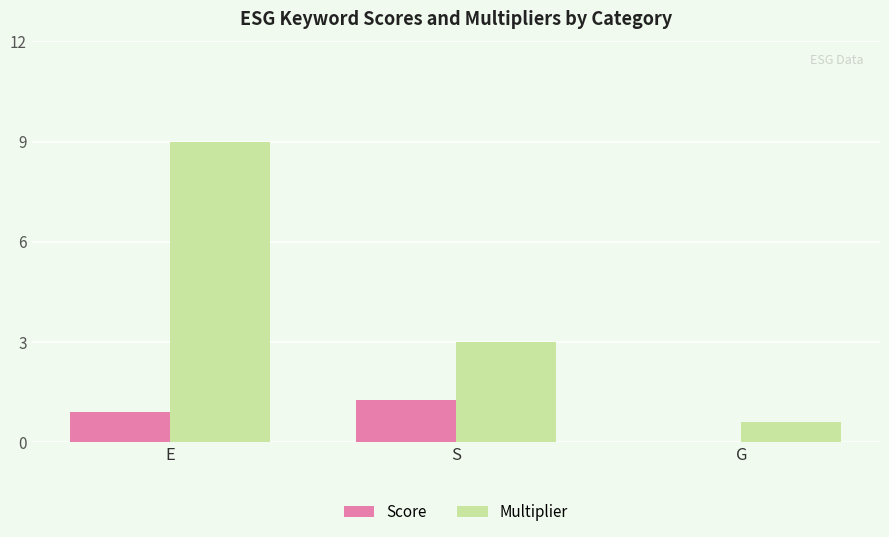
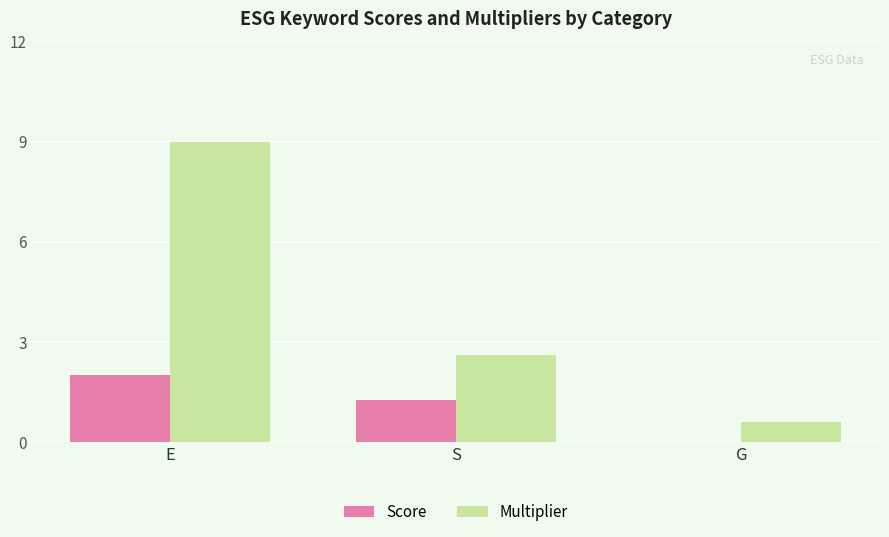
Score, E: 0.9 -> 2.0
Multiplier, S: 3.0 -> 2.6
